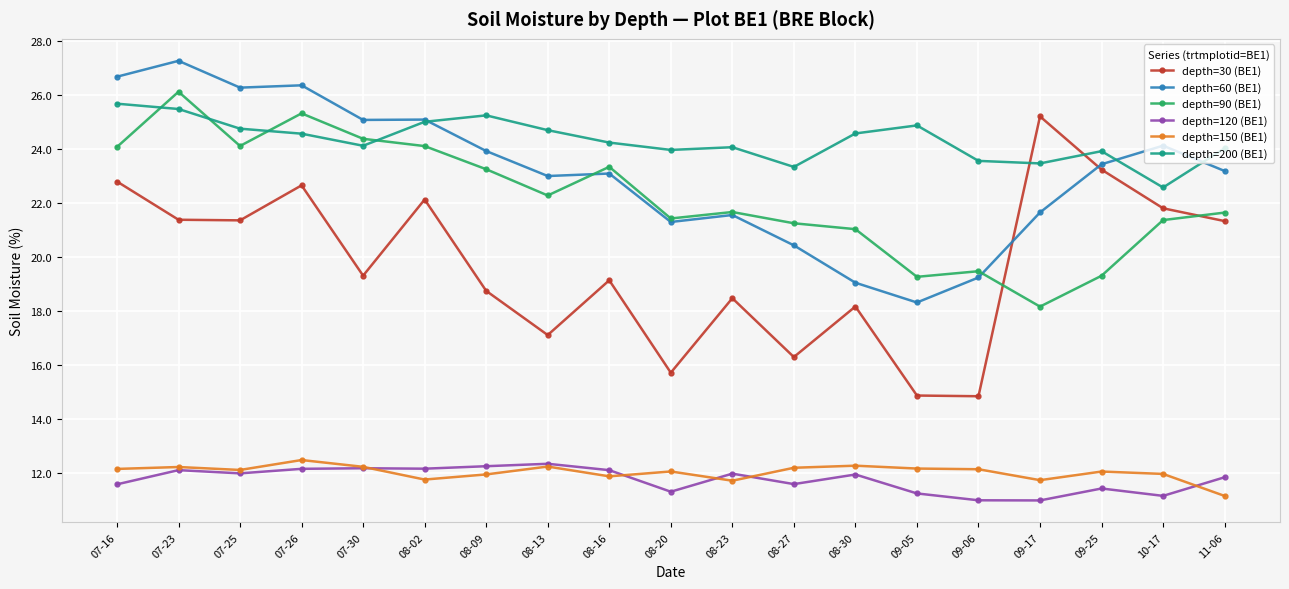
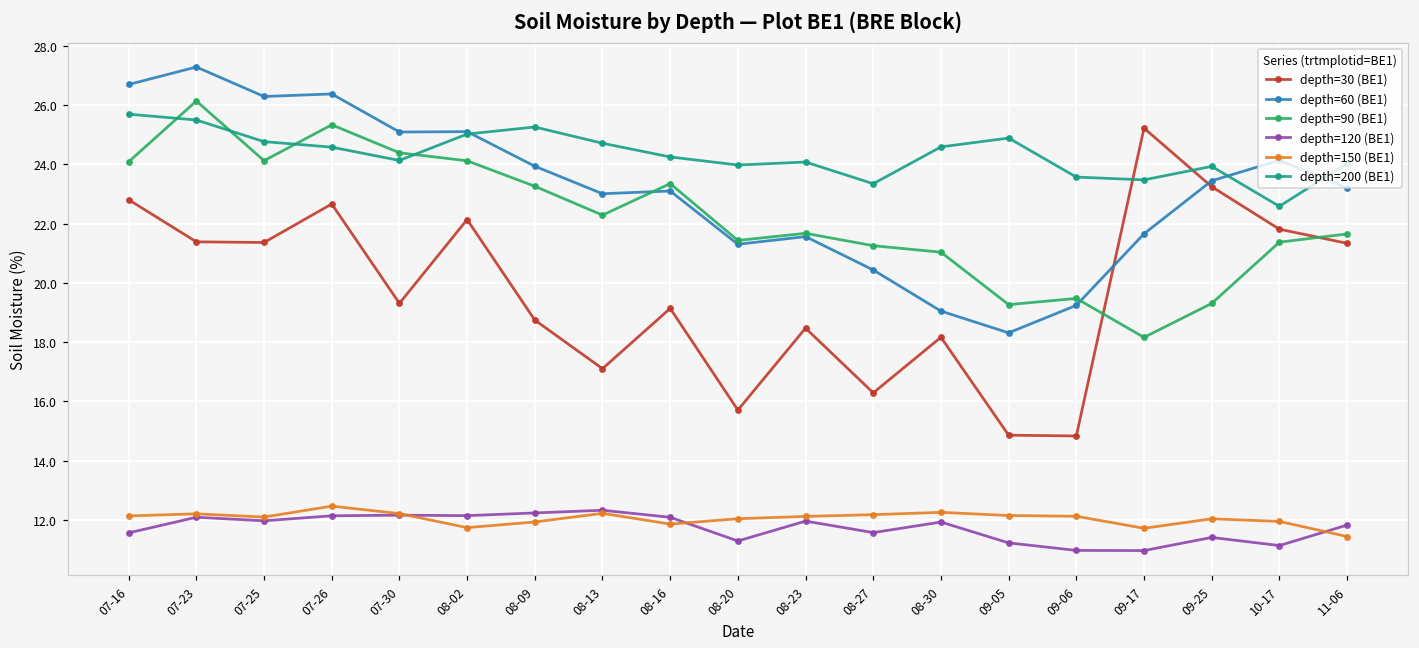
depth=150 (BE1), 08-23: 11.7 -> 12.1
depth=150 (BE1), 11-06: 11.1 -> 11.4
